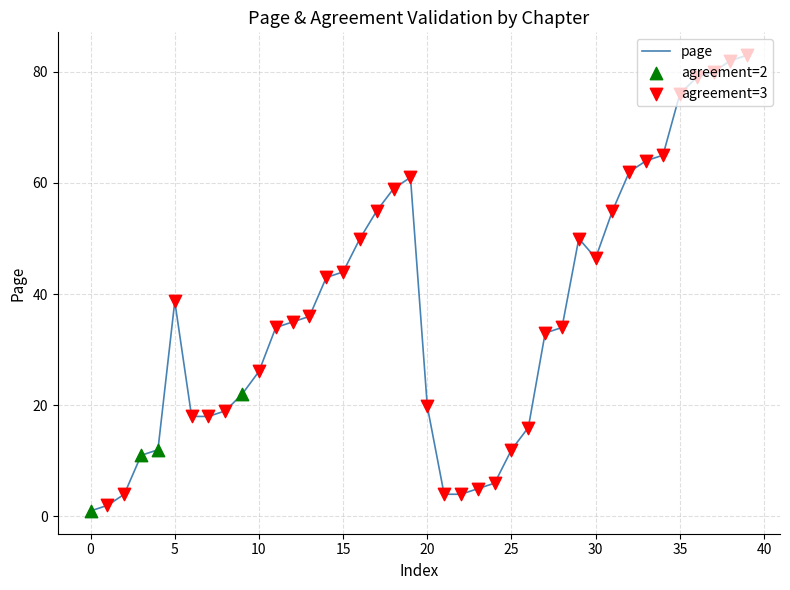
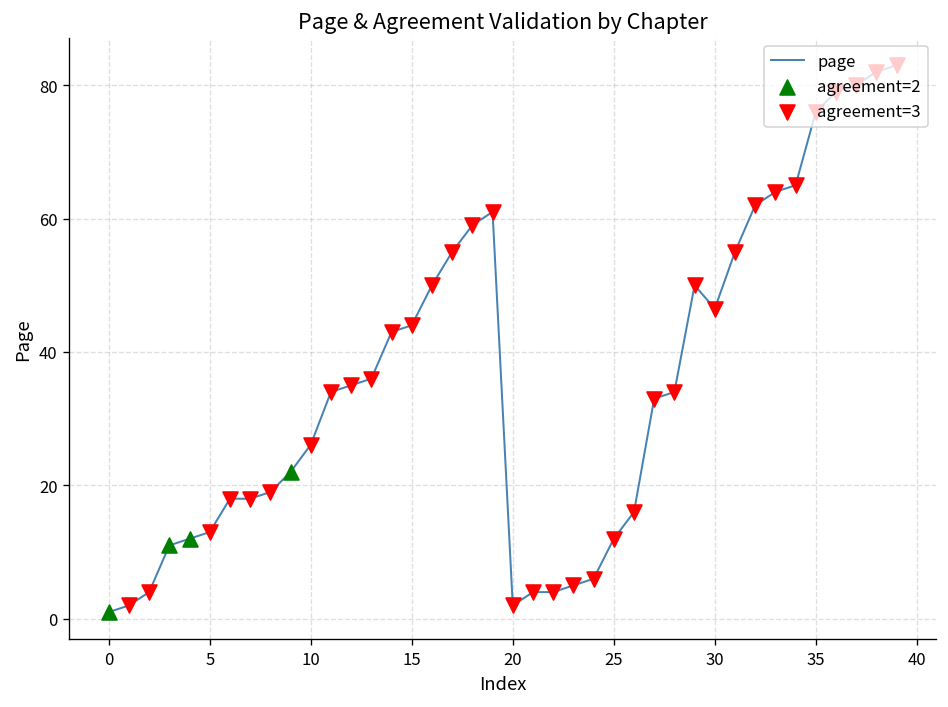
page, 5: 39 -> 13
page, 20: 20 -> 2
